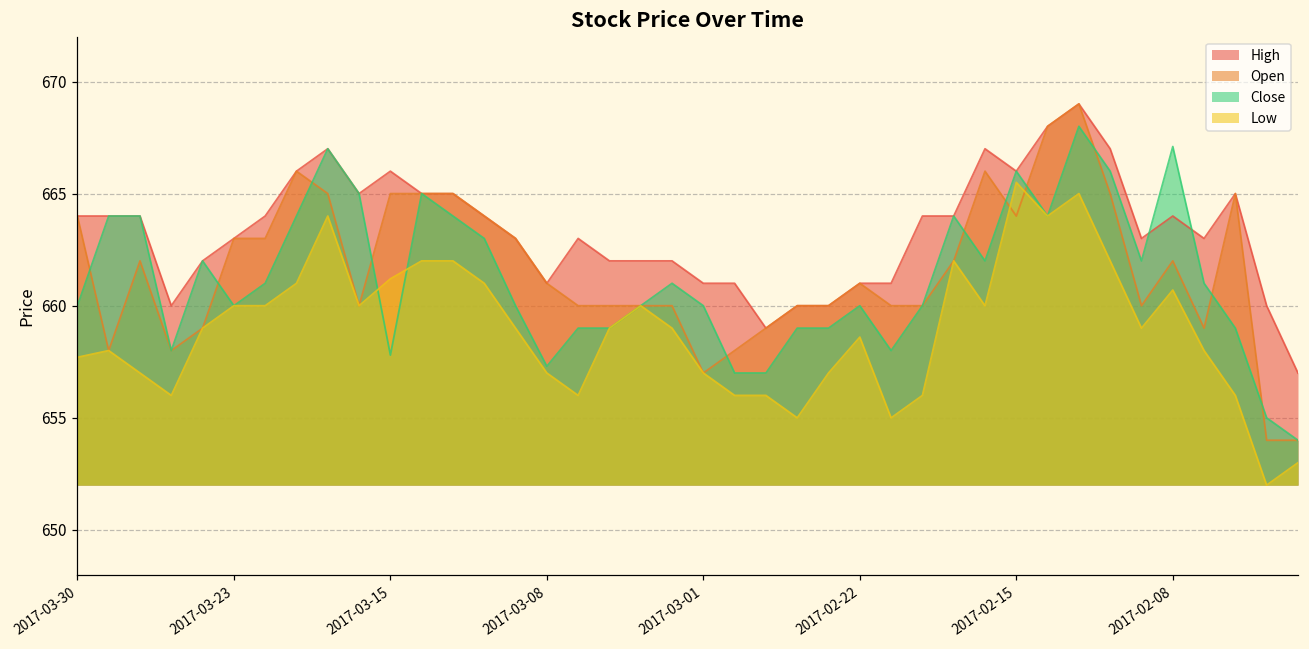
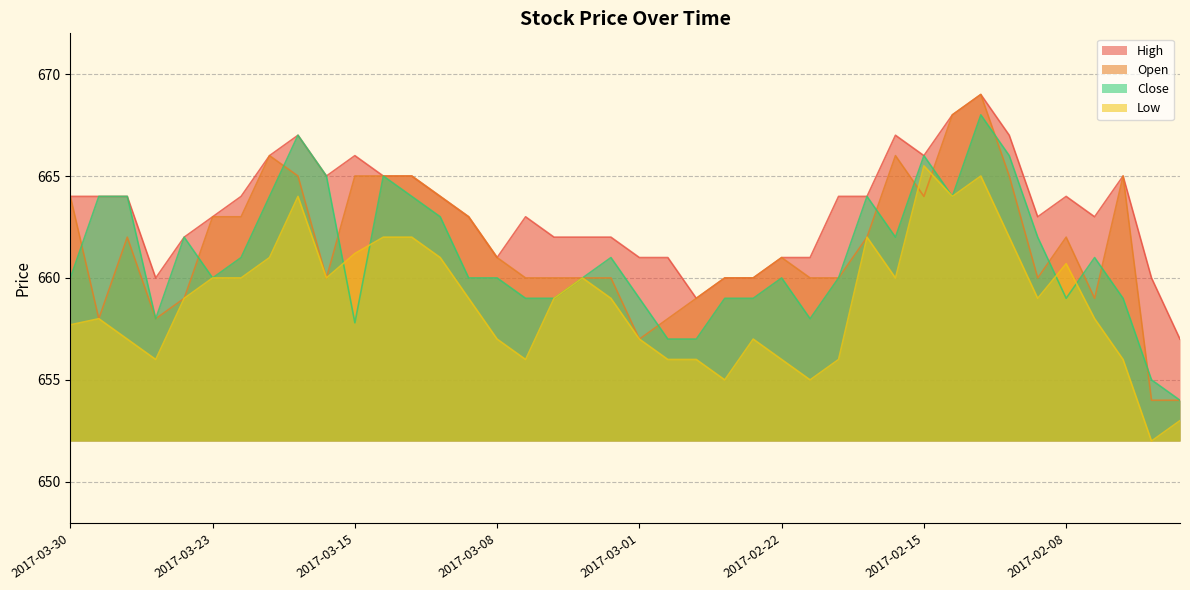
Close, 2017-03-08: 657.3 -> 660.0
Close, 2017-03-01: 660 -> 659
Low, 2017-02-22: 658.6 -> 656.0
Close, 2017-02-08: 667.1 -> 659.0
